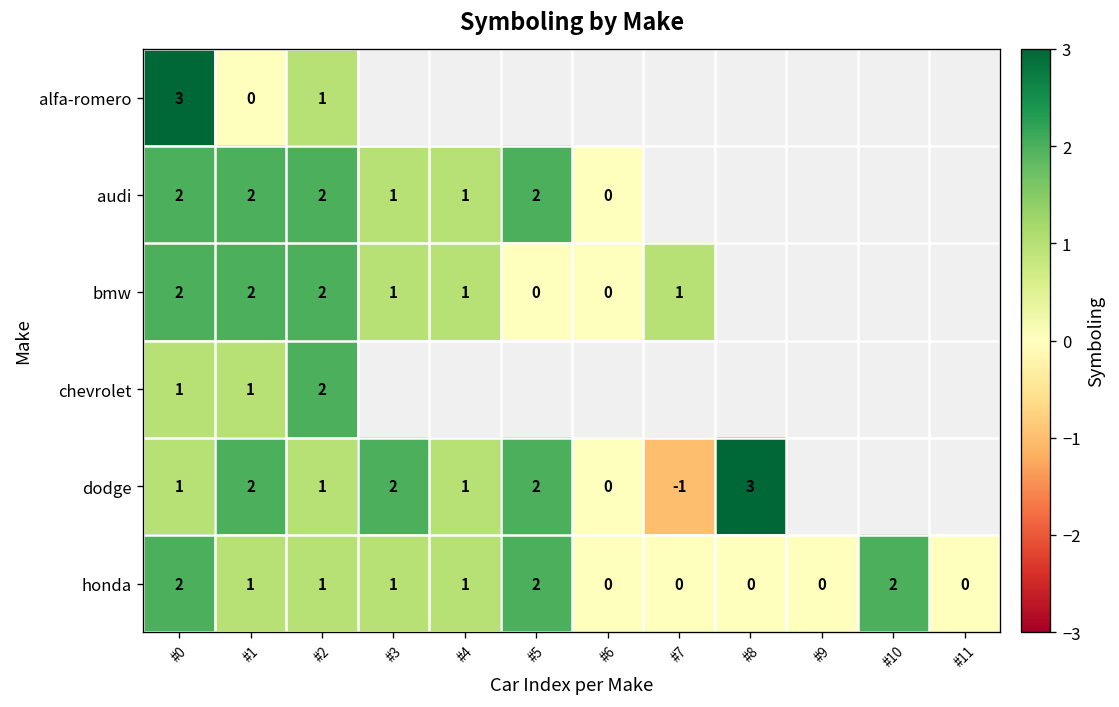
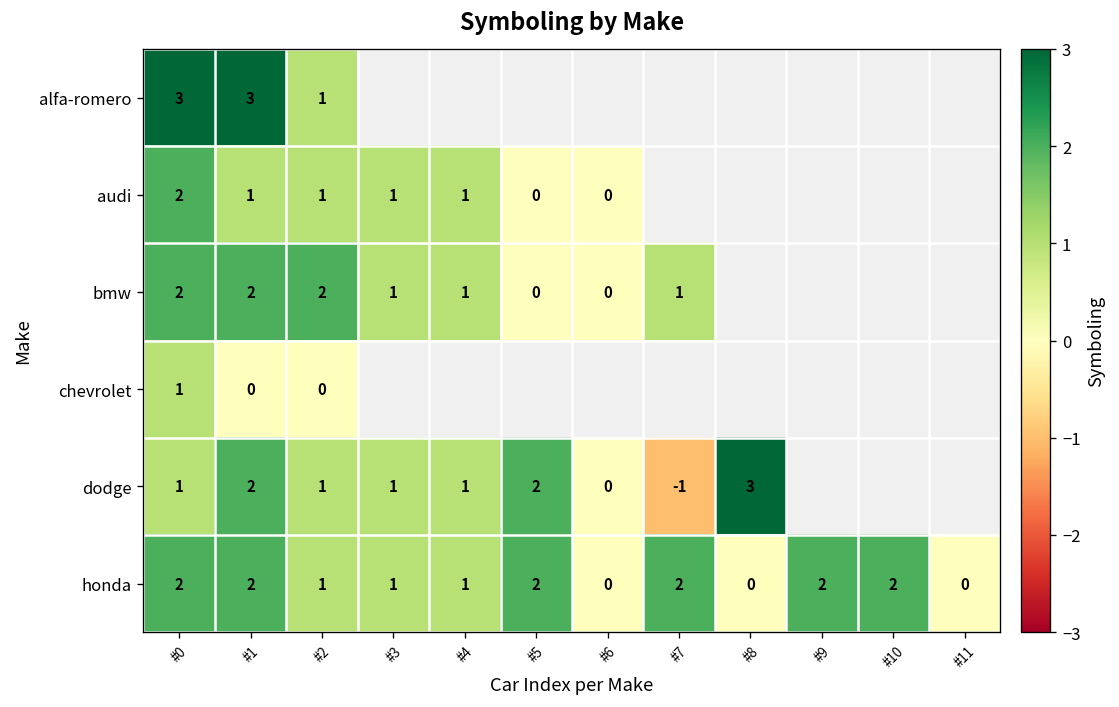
alfa-romero, #1: 0 -> 3
audi, #1: 2 -> 1
audi, #2: 2 -> 1
audi, #5: 2 -> 0
chevrolet, #1: 1 -> 0
chevrolet, #2: 2 -> 0
dodge, #3: 2 -> 1
honda, #1: 1 -> 2
honda, #7: 0 -> 2
honda, #9: 0 -> 2
